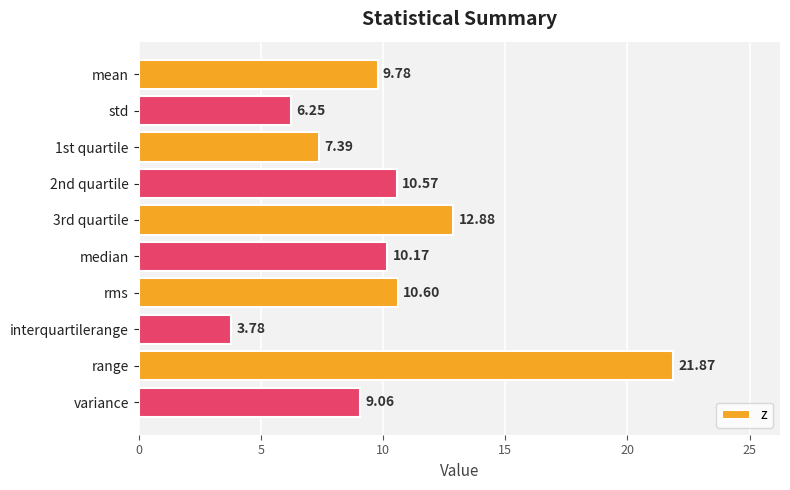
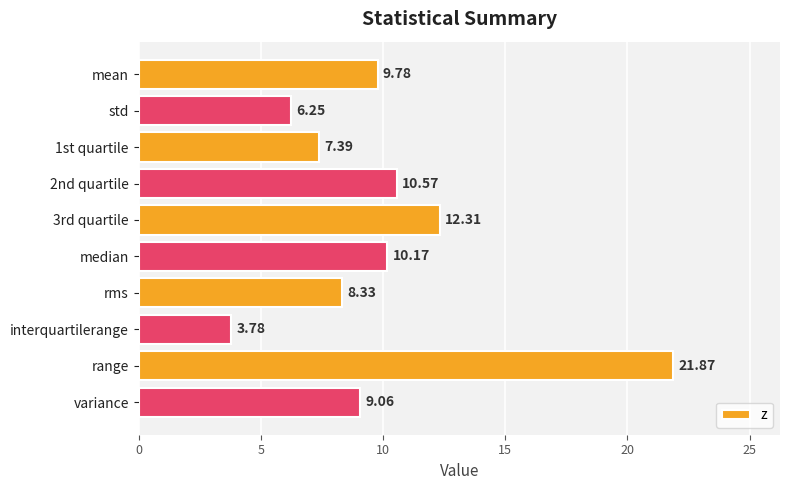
3rd quartile: 12.88 -> 12.31
rms: 10.60 -> 8.33
